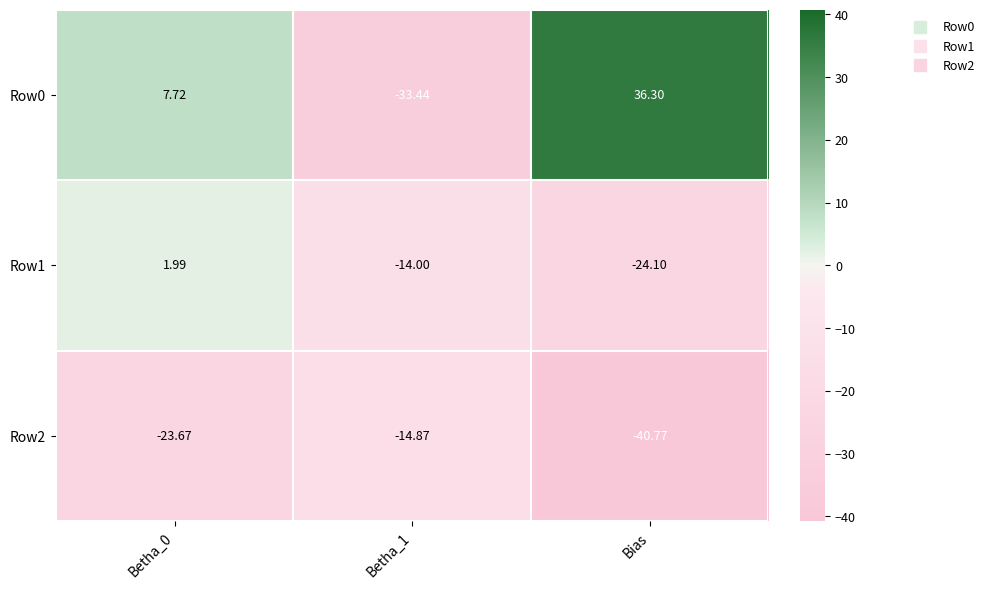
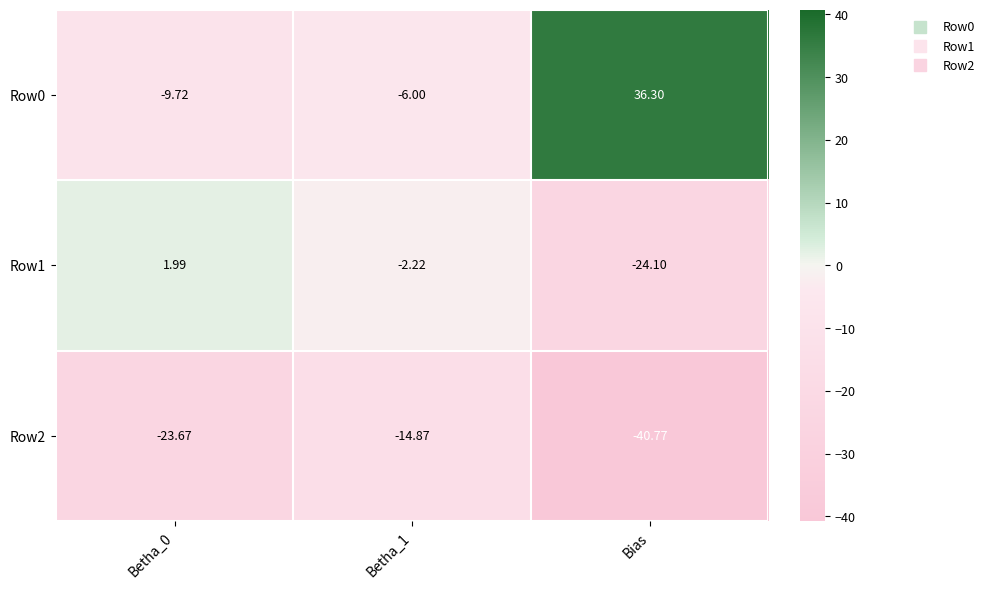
Row0, Betha_0: 7.72 -> -9.72
Row0, Betha_1: -33.44 -> -6.00
Row1, Betha_1: -14.00 -> -2.22
